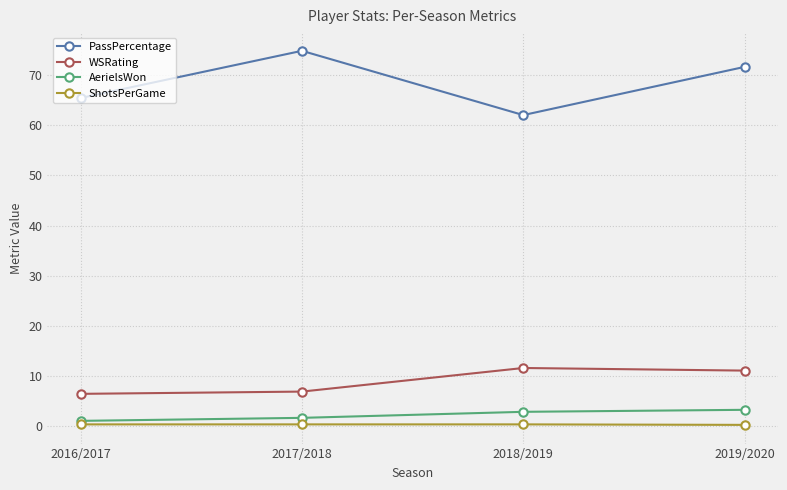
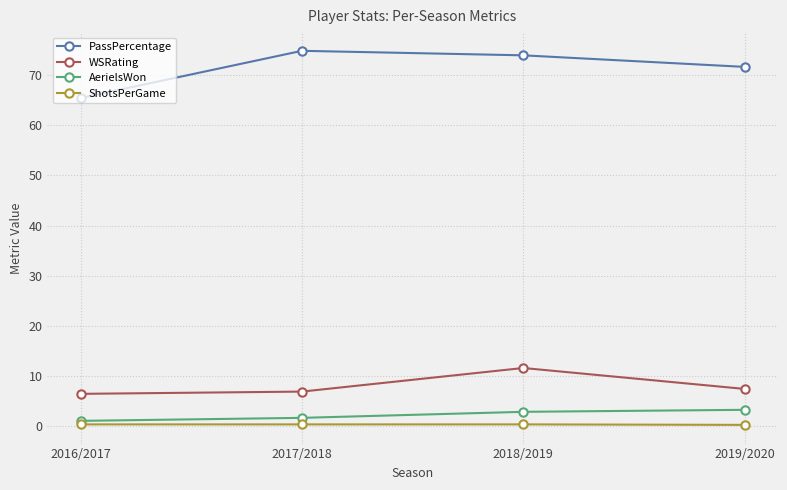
PassPercentage, 2018/2019: 62 -> 74
WSRating, 2019/2020: 11 -> 7
